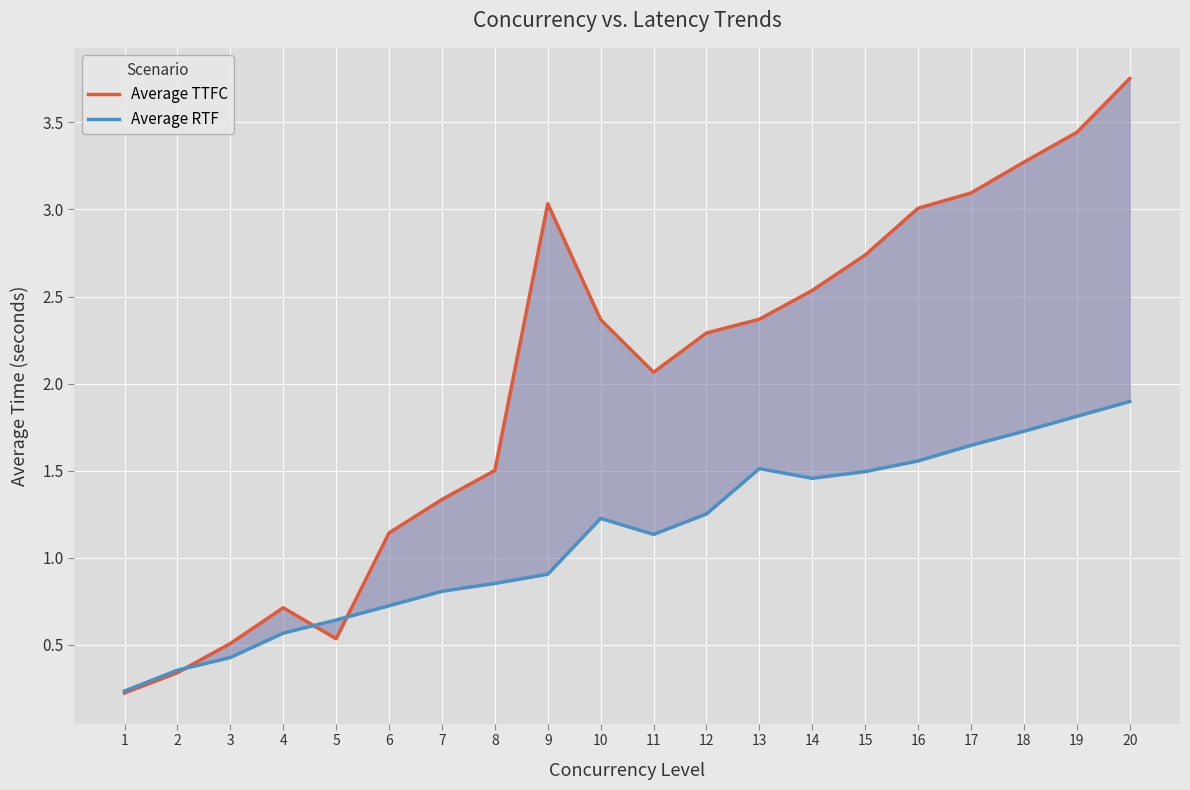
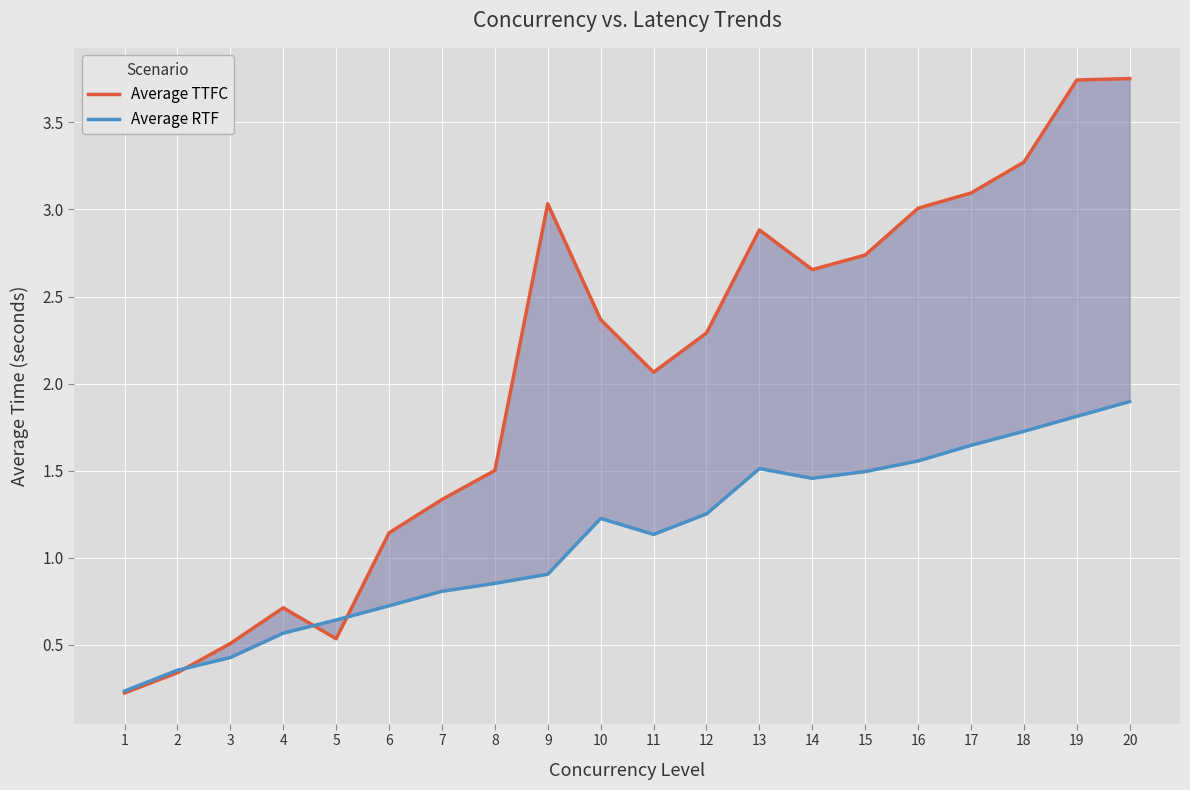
Average TTFC, 13: 2.37 -> 2.88
Average TTFC, 14: 2.54 -> 2.65
Average TTFC, 19: 3.44 -> 3.74
